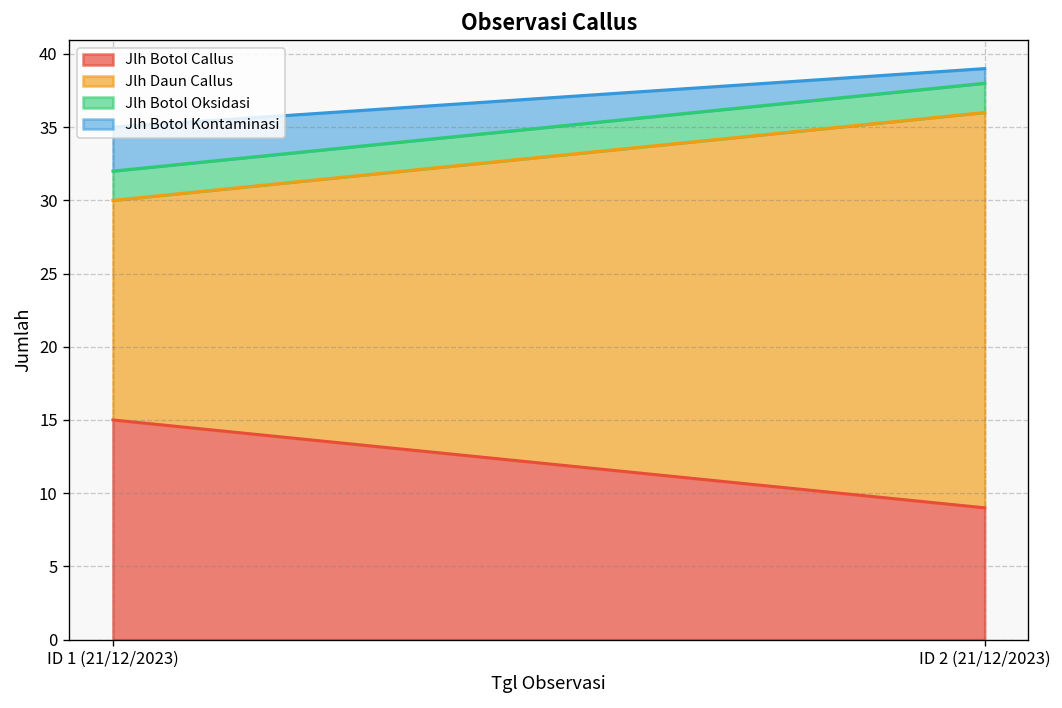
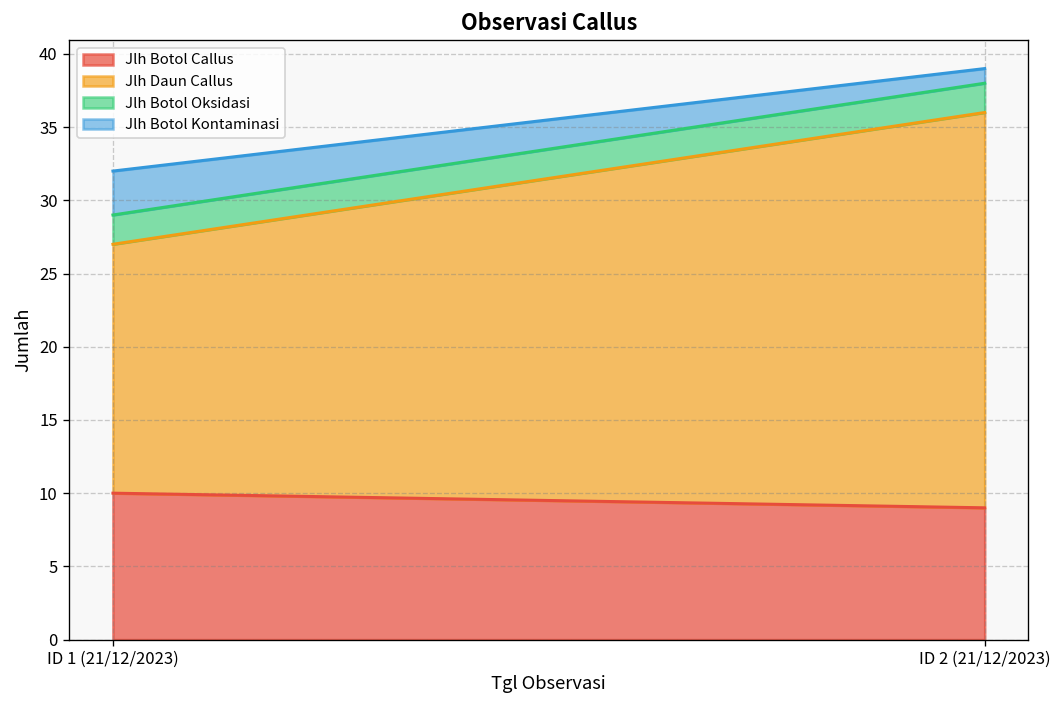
Jlh Botol Callus, ID 1 (21/12/2023): 15 -> 10
Jlh Daun Callus, ID 1 (21/12/2023): 15 -> 17
